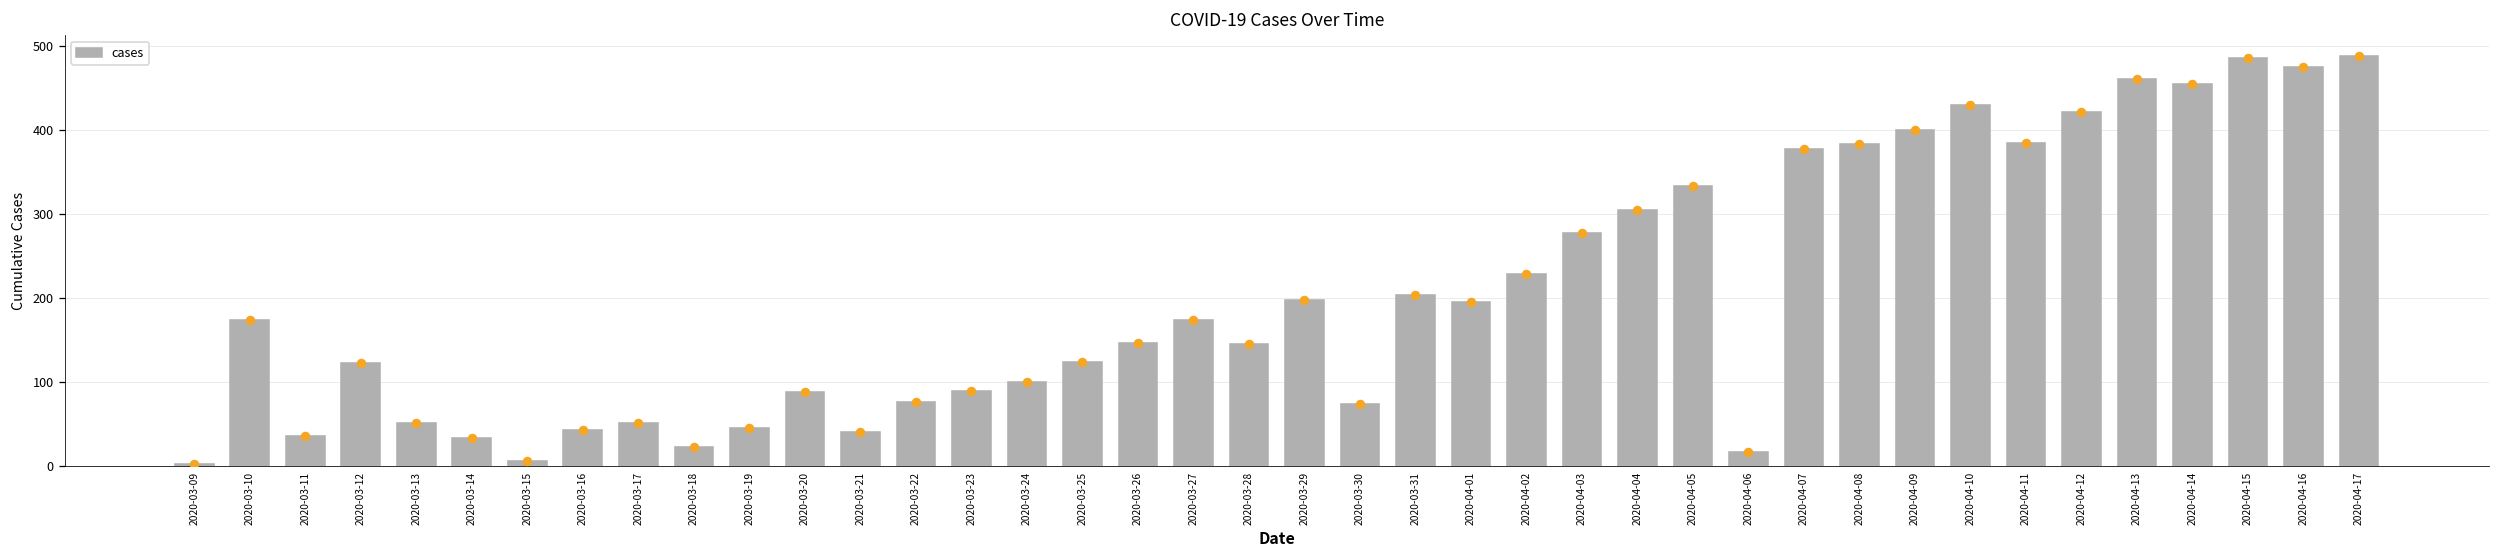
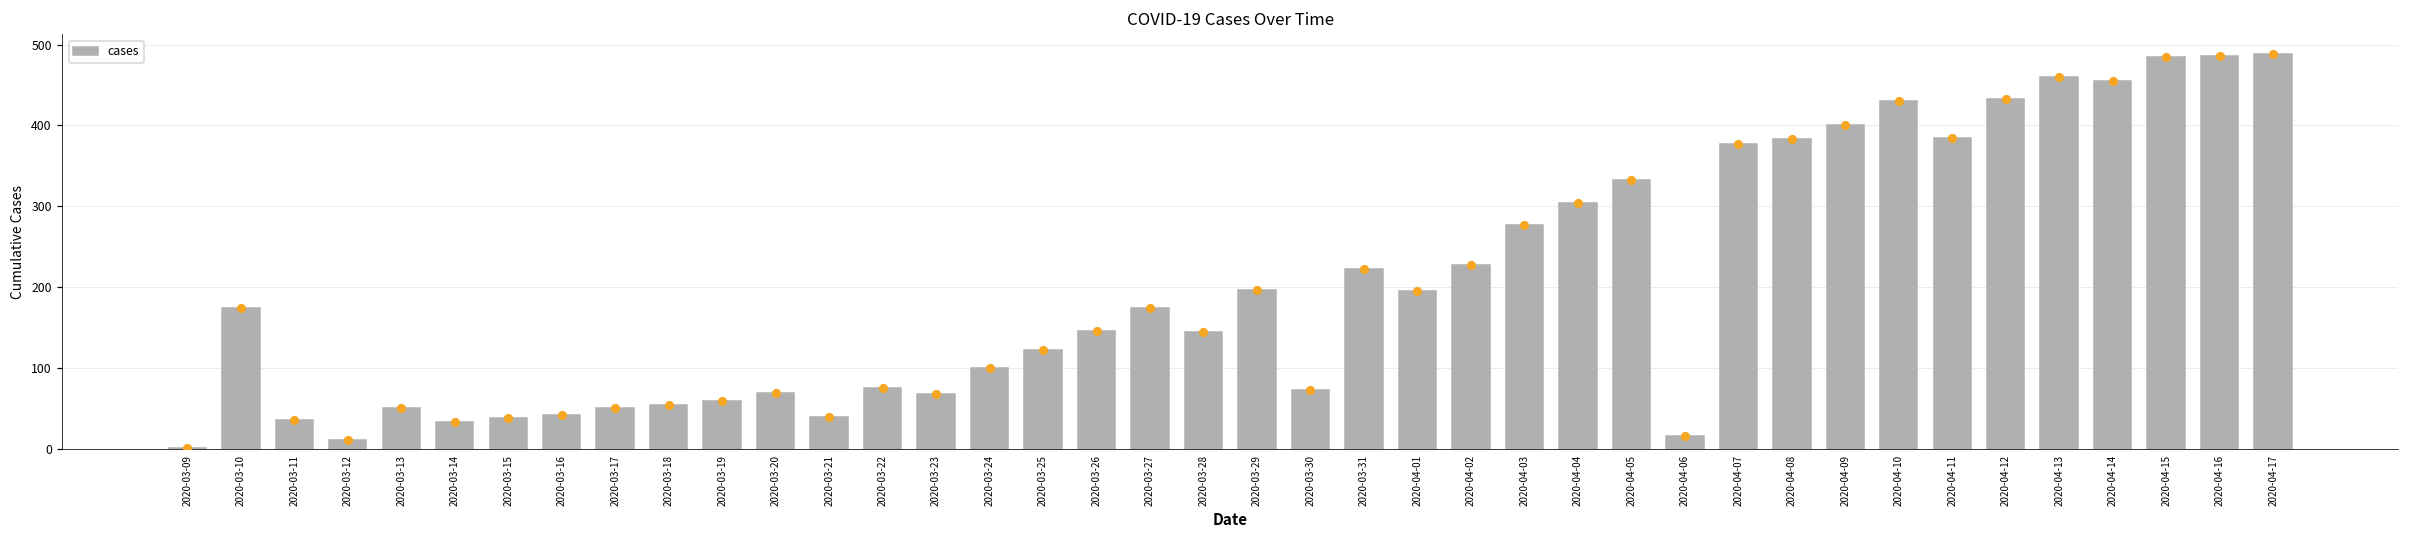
cases, 2020-03-12: 120 -> 10
cases, 2020-03-15: 10 -> 40
cases, 2020-03-18: 20 -> 60
cases, 2020-03-19: 50 -> 60
cases, 2020-03-20: 90 -> 70
cases, 2020-03-23: 90 -> 70
cases, 2020-03-31: 200 -> 220
cases, 2020-04-12: 420 -> 430
cases, 2020-04-16: 480 -> 490
